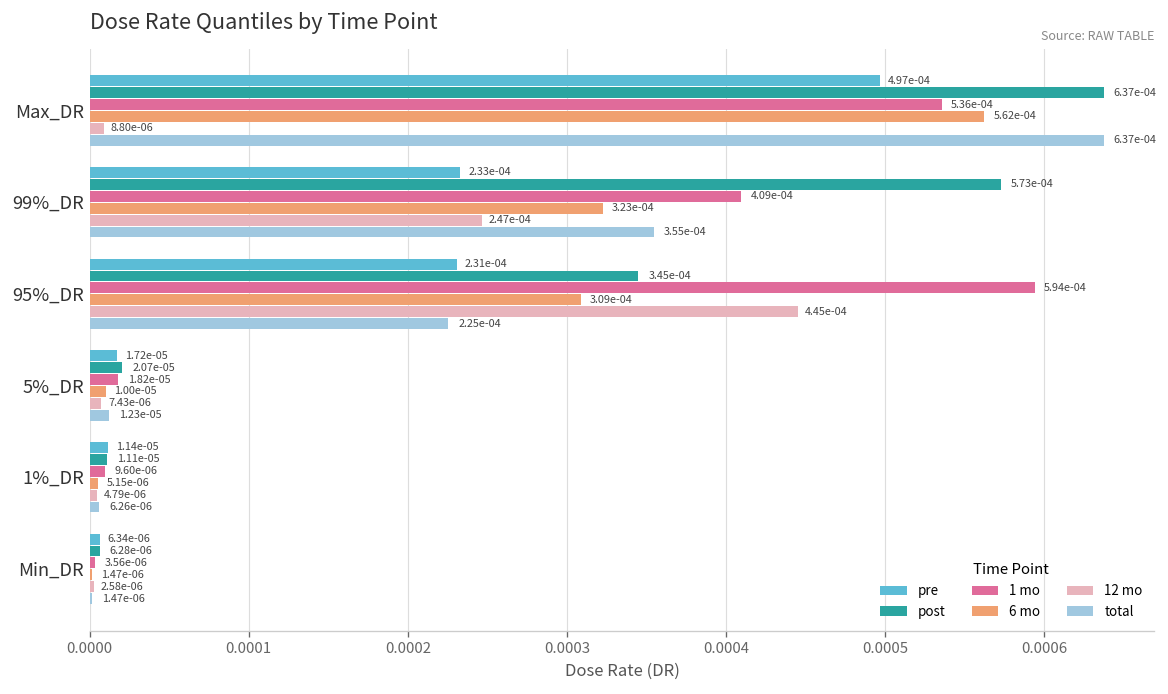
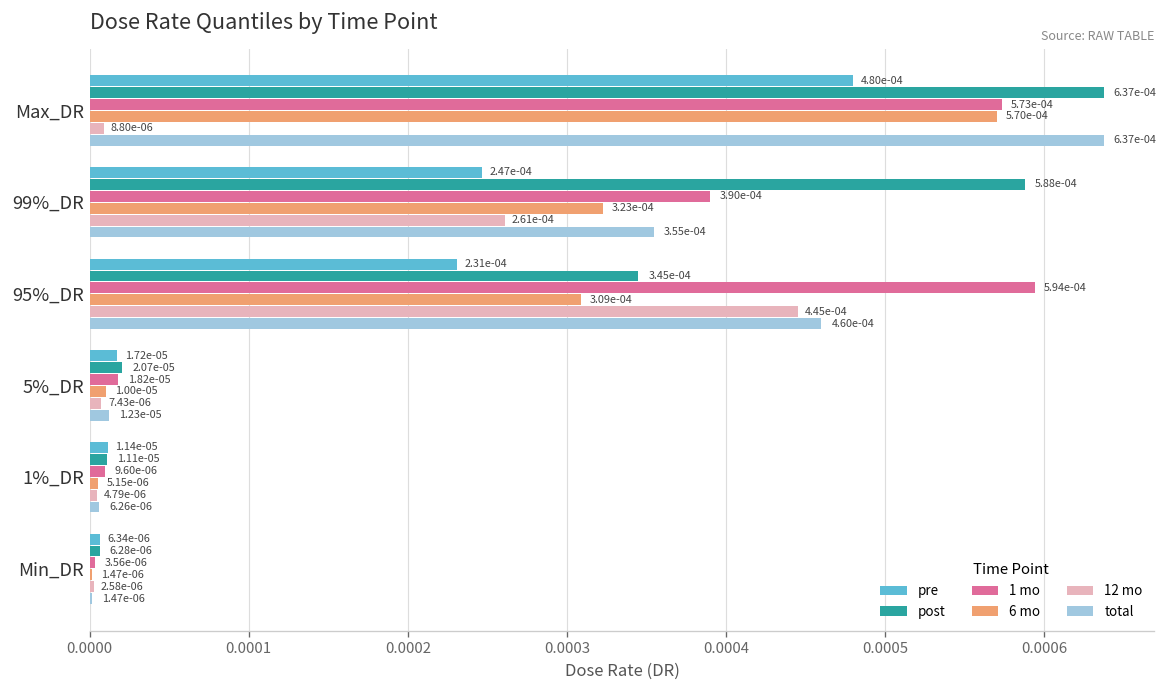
pre, Max_DR: 4.97e-04 -> 4.80e-04
1 mo, Max_DR: 5.36e-04 -> 5.73e-04
6 mo, Max_DR: 5.62e-04 -> 5.70e-04
pre, 99%_DR: 2.33e-04 -> 2.47e-04
post, 99%_DR: 5.73e-04 -> 5.88e-04
1 mo, 99%_DR: 4.09e-04 -> 3.90e-04
12 mo, 99%_DR: 2.47e-04 -> 2.61e-04
total, 95%_DR: 2.25e-04 -> 4.60e-04
